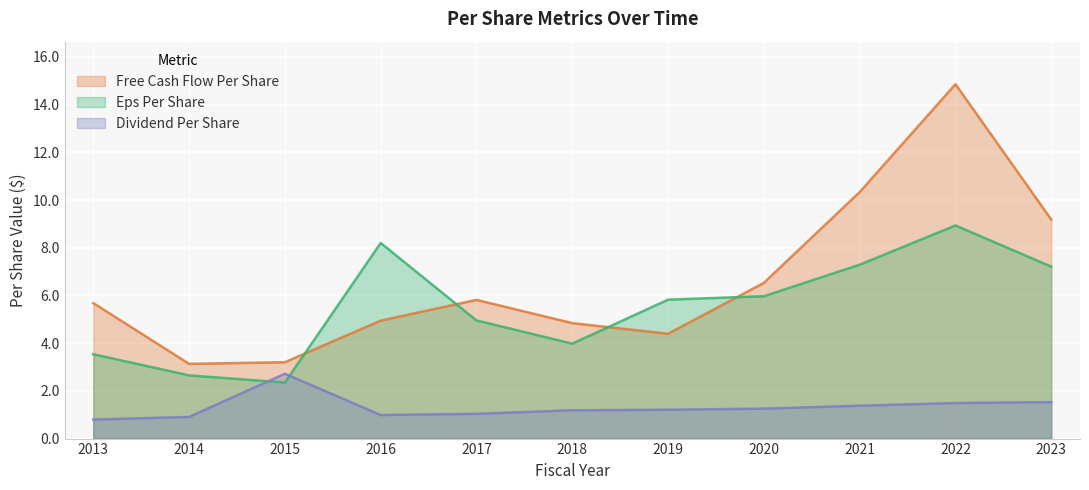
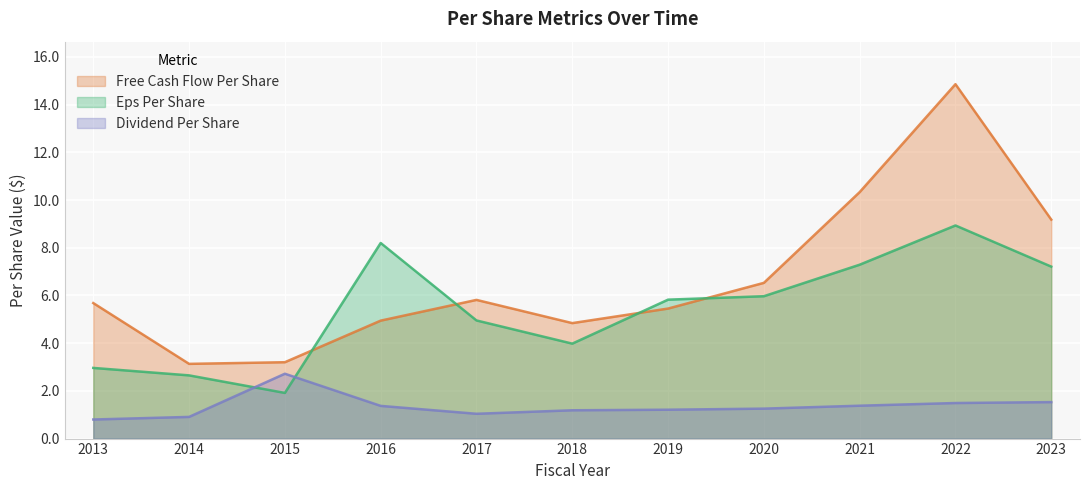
Eps Per Share, 2013: 3.5 -> 3.0
Eps Per Share, 2015: 2.3 -> 1.9
Dividend Per Share, 2016: 1.0 -> 1.4
Free Cash Flow Per Share, 2019: 4.4 -> 5.5
